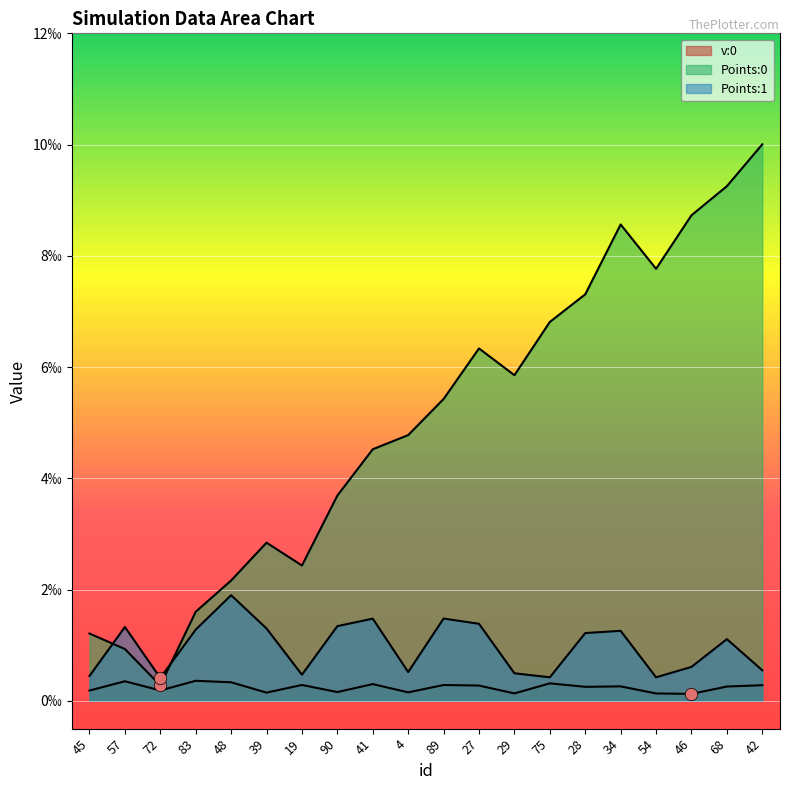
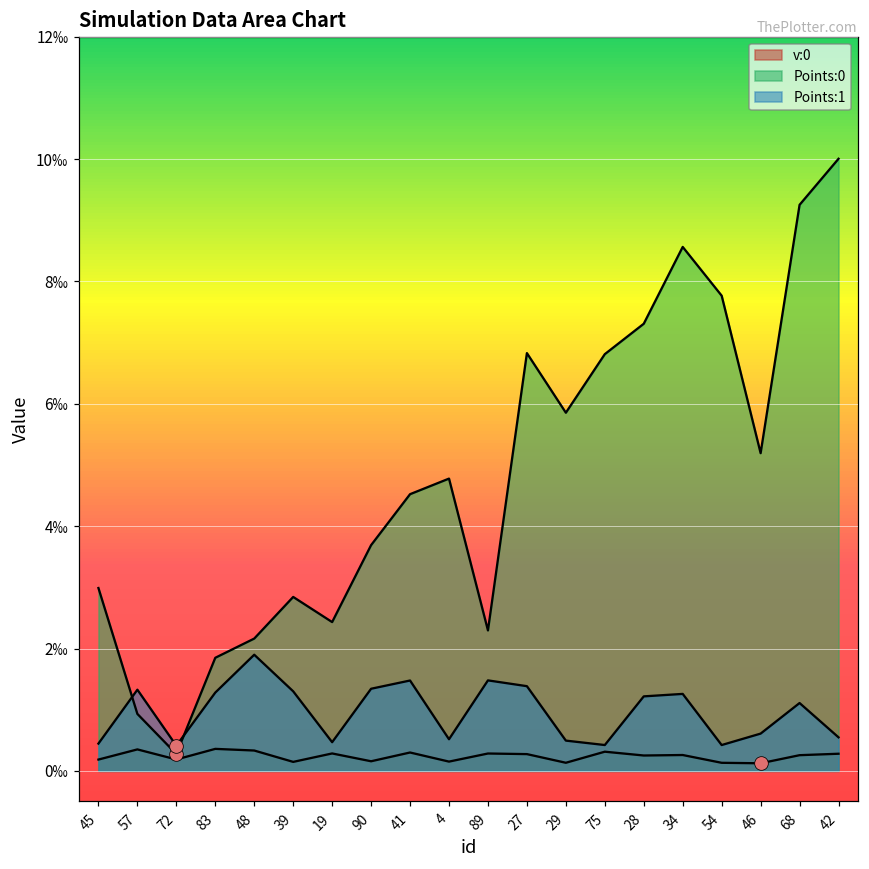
Points:0, 45: 1.2‰ -> 3.0‰
Points:0, 83: 1.6‰ -> 1.8‰
Points:0, 89: 5.4‰ -> 2.3‰
Points:0, 27: 6.3‰ -> 6.8‰
Points:0, 46: 8.7‰ -> 5.2‰
